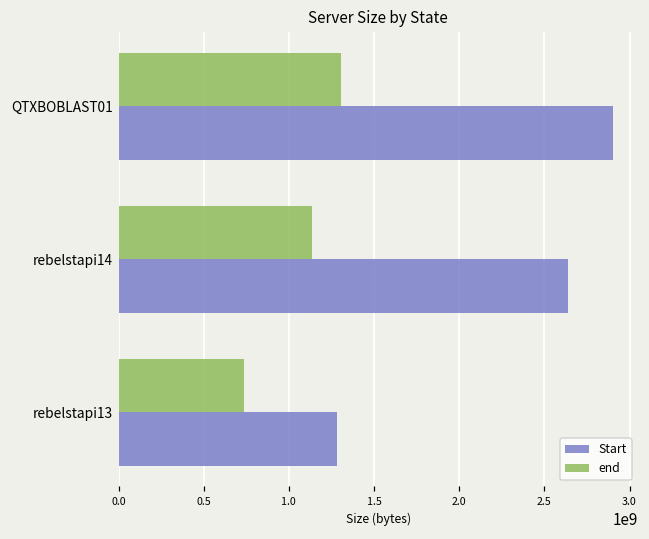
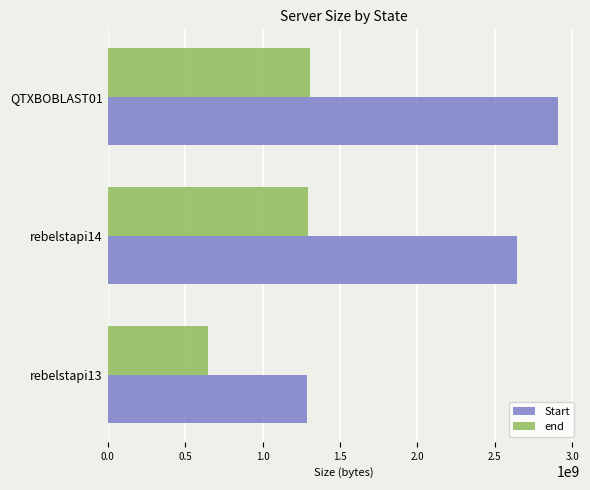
end, rebelstapi14: 1130000000 -> 1290000000
end, rebelstapi13: 740000000 -> 650000000
